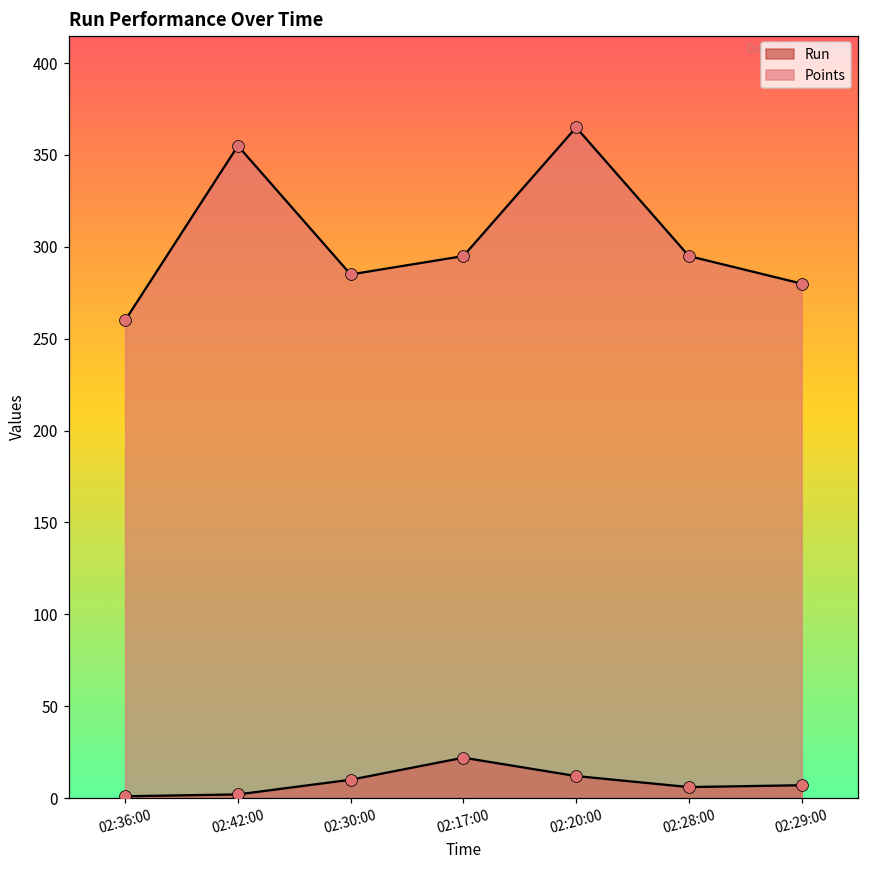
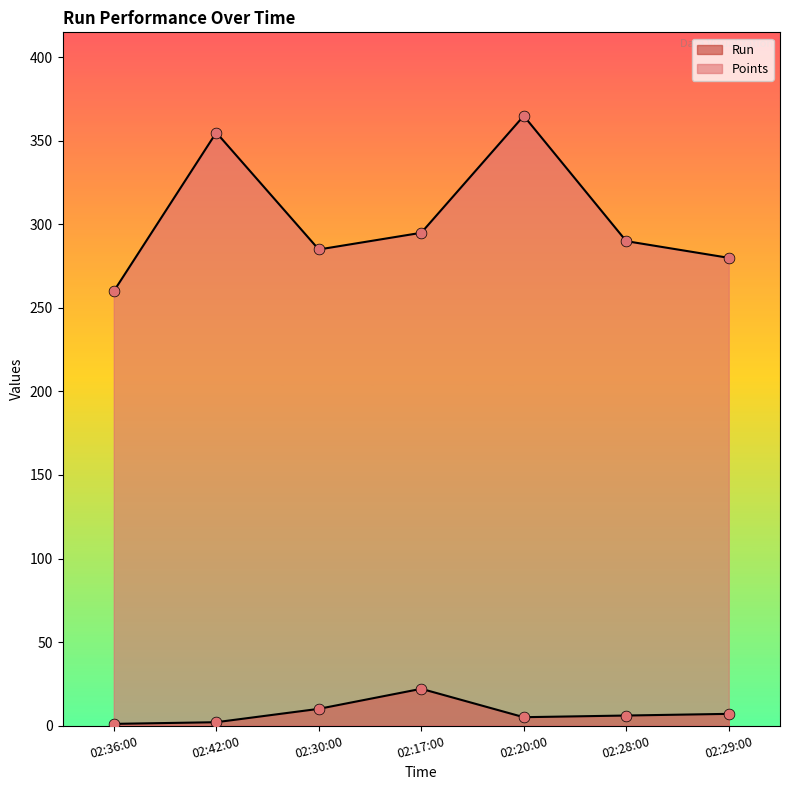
Run, 02:20:00: 12 -> 5
Points, 02:28:00: 295 -> 290
